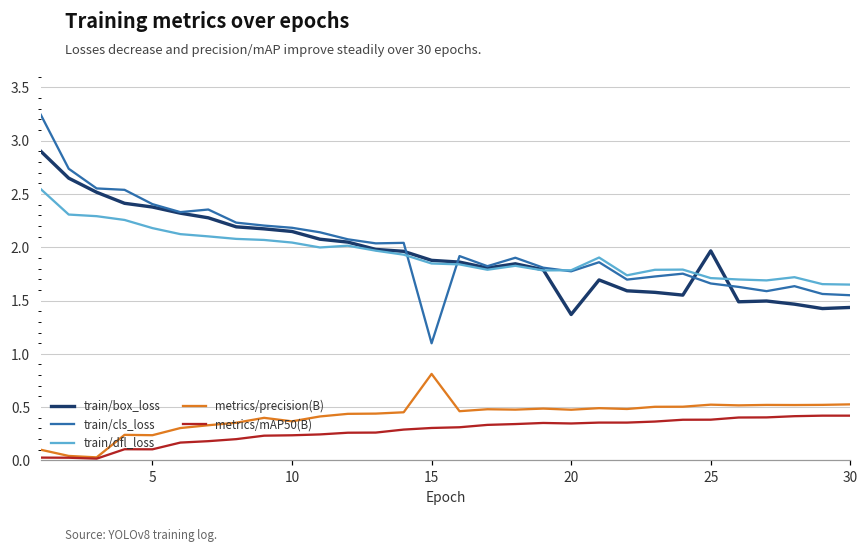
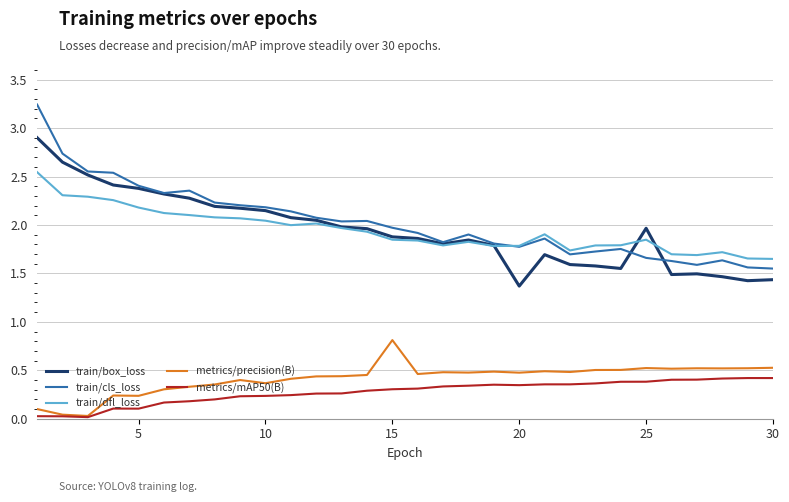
train/cls_loss, 15: 1.1 -> 2.0
train/dfl_loss, 25: 1.7 -> 1.8
